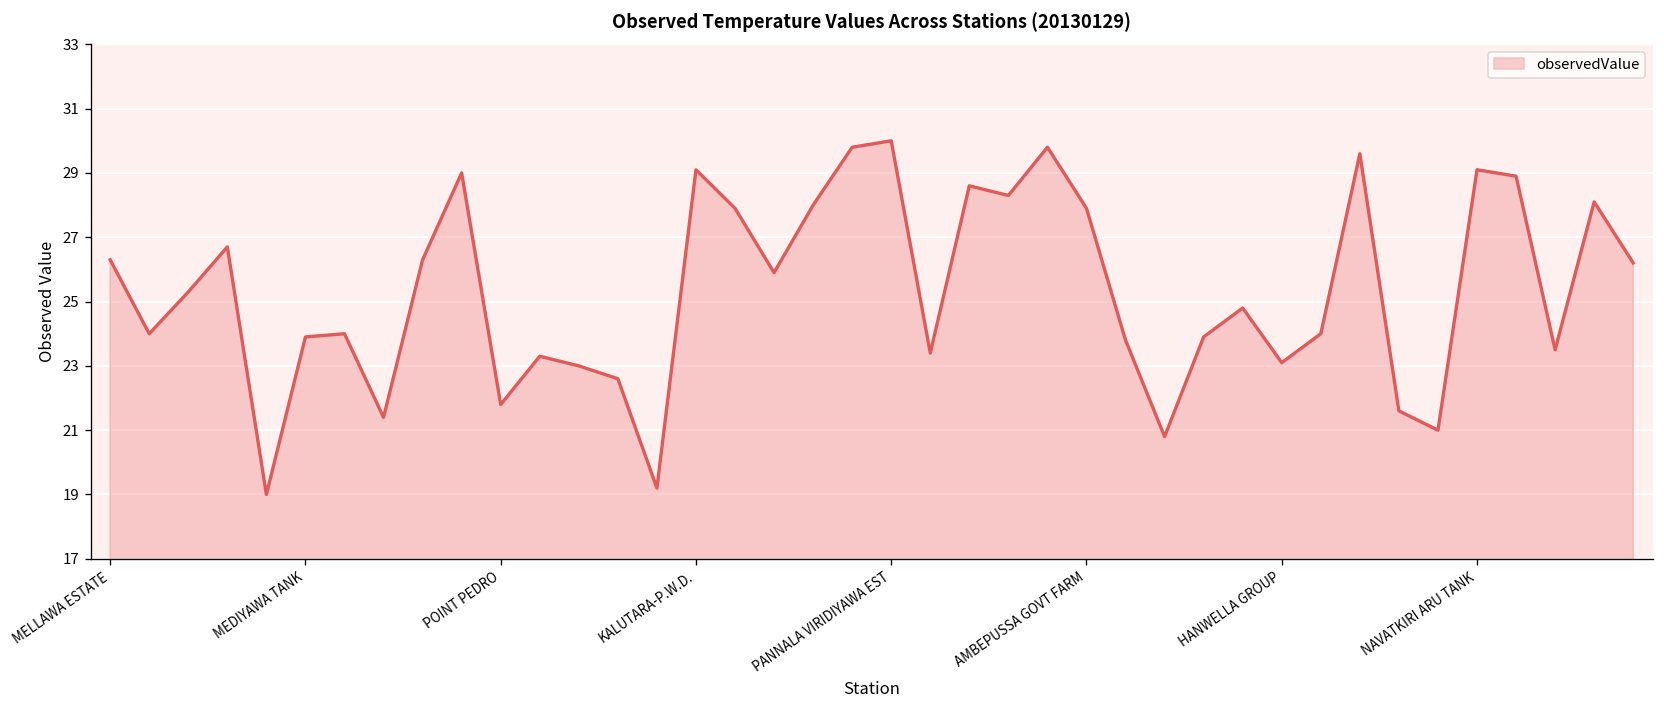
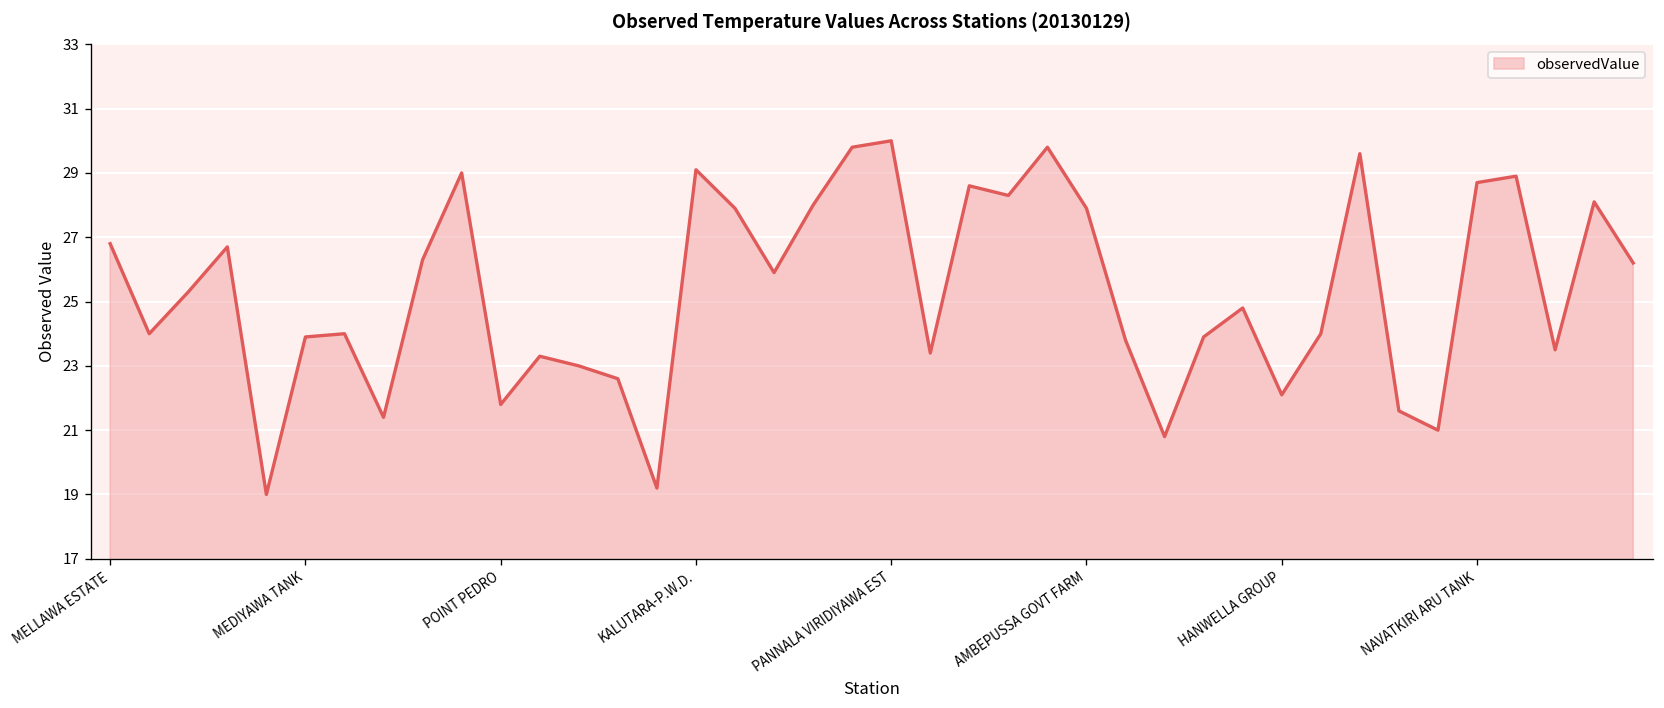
MELLAWA ESTATE: 26.3 -> 26.8
HANWELLA GROUP: 23.1 -> 22.1
NAVATKIRI ARU TANK: 29.1 -> 28.7
